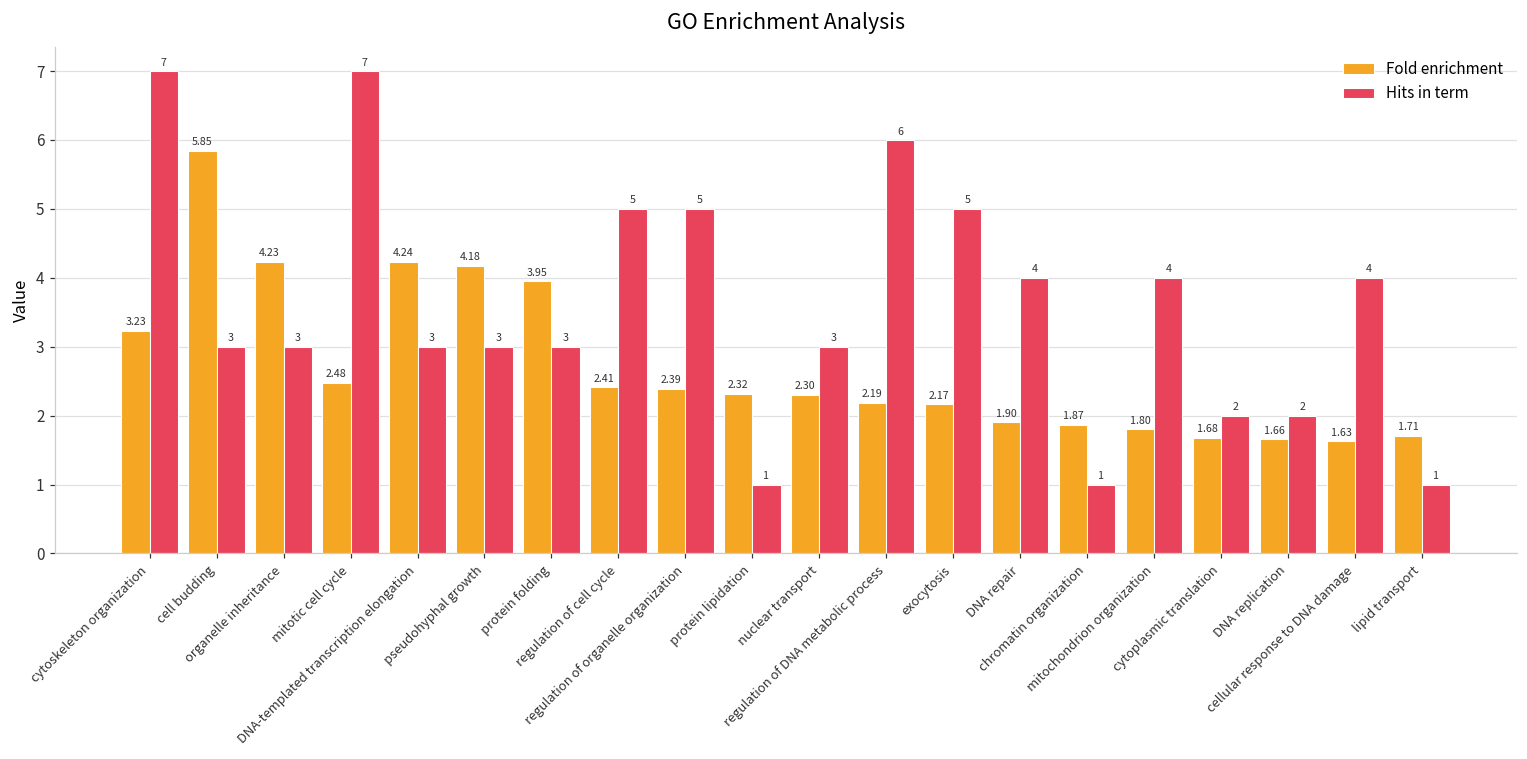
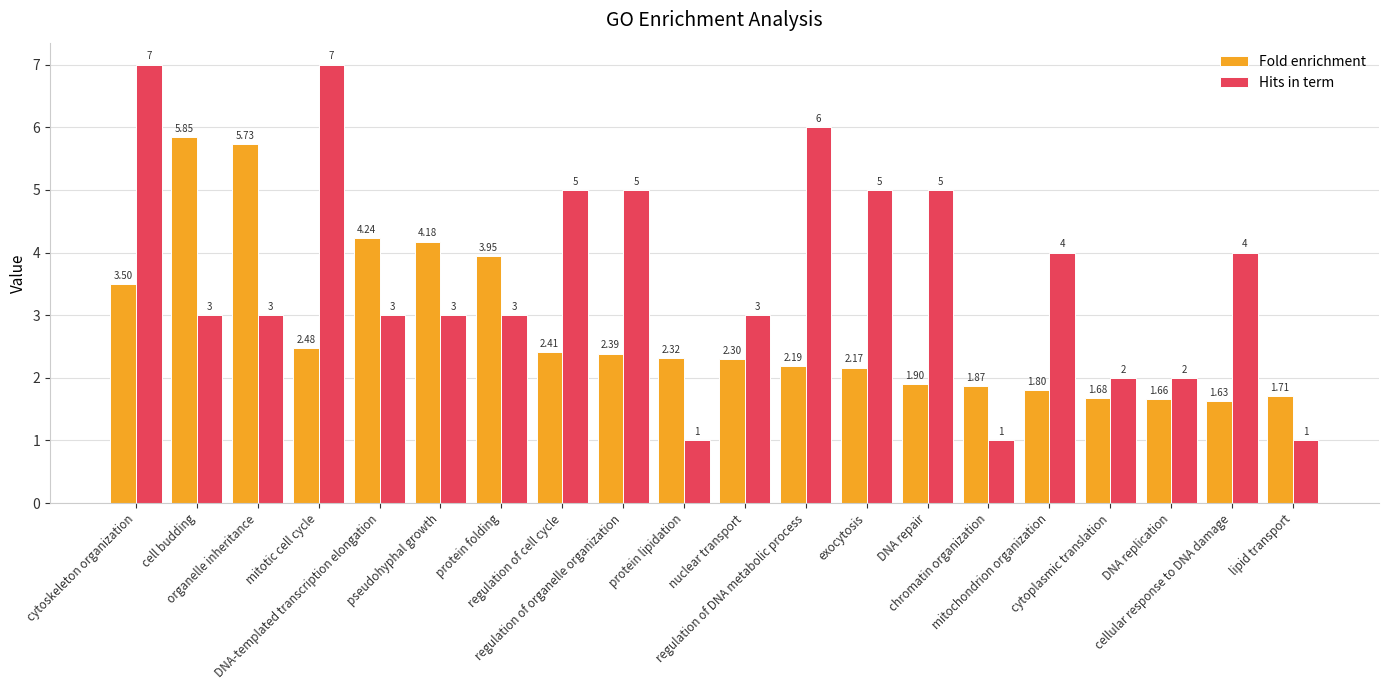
Fold enrichment, cytoskeleton organization: 3.23 -> 3.50
Fold enrichment, organelle inheritance: 4.23 -> 5.73
Hits in term, DNA repair: 4 -> 5
